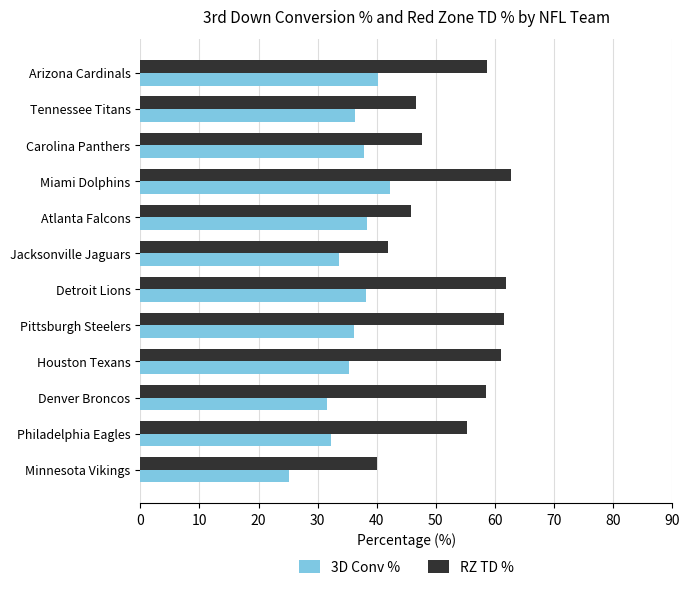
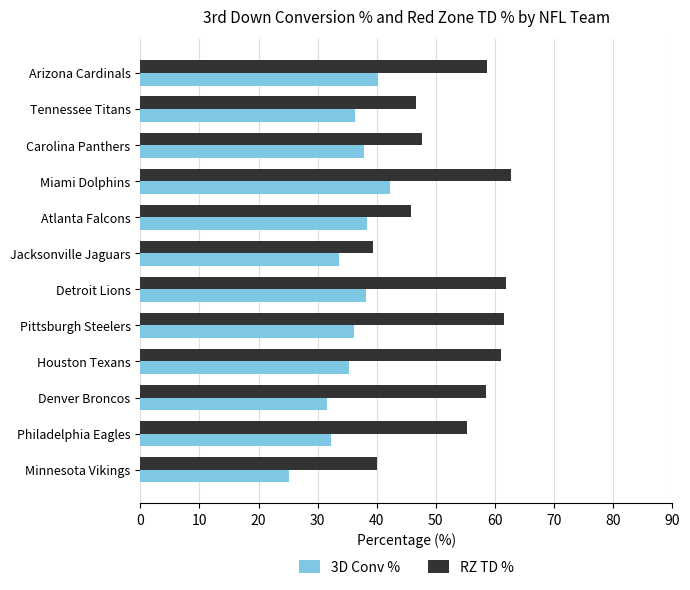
RZ TD %, Jacksonville Jaguars: 42 -> 39
